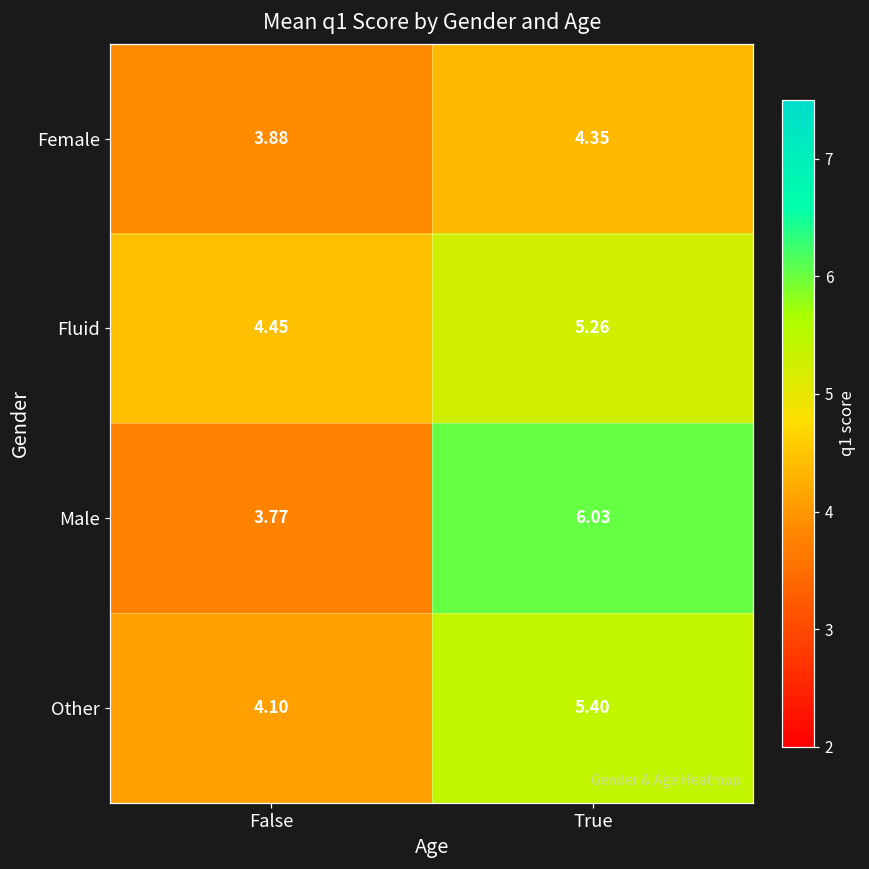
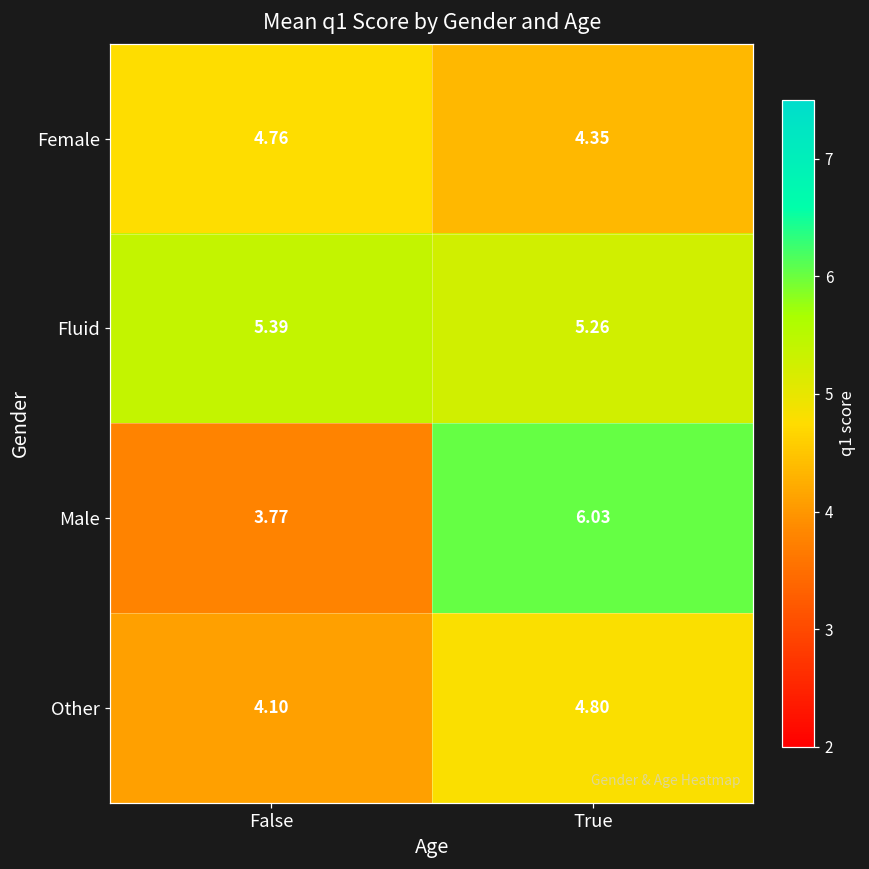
Female, False: 3.88 -> 4.76
Fluid, False: 4.45 -> 5.39
Other, True: 5.40 -> 4.80
